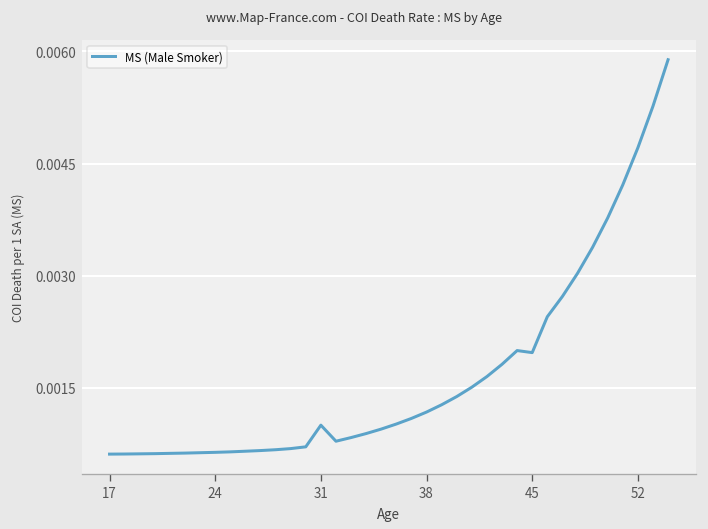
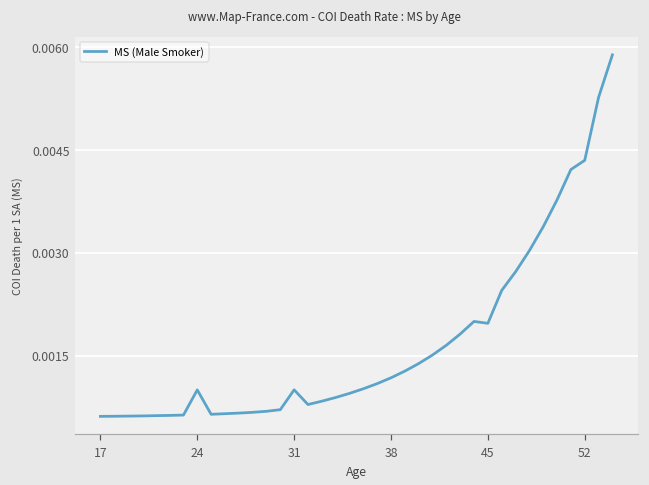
24: 0.0006 -> 0.0010
52: 0.0047 -> 0.0043
